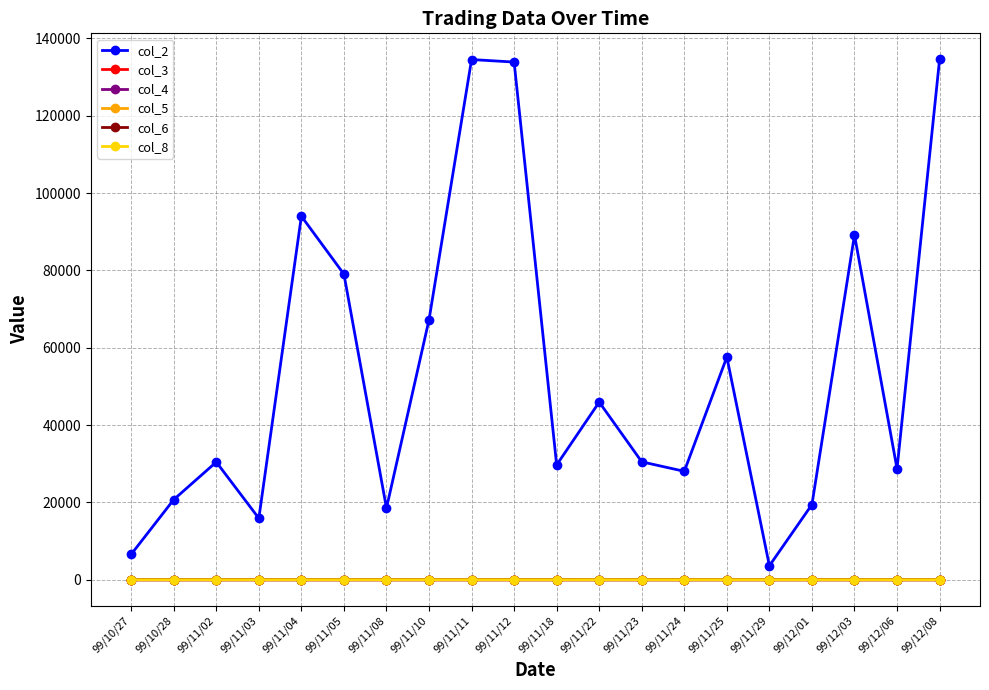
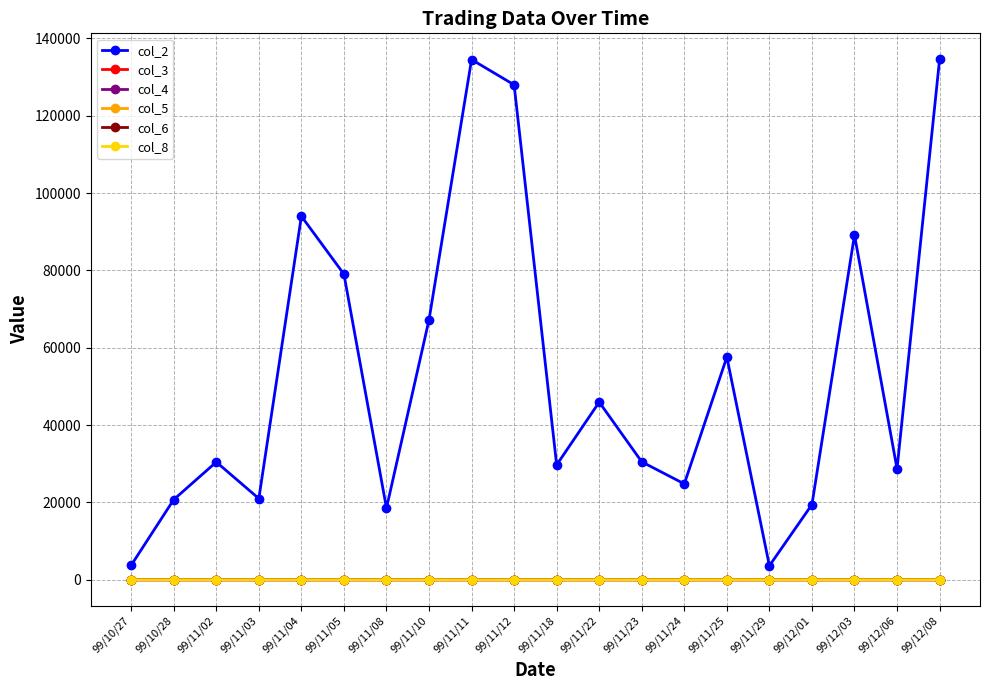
col_2, 99/10/27: 7000 -> 4000
col_2, 99/11/03: 16000 -> 21000
col_2, 99/11/12: 134000 -> 128000
col_2, 99/11/24: 28000 -> 25000
